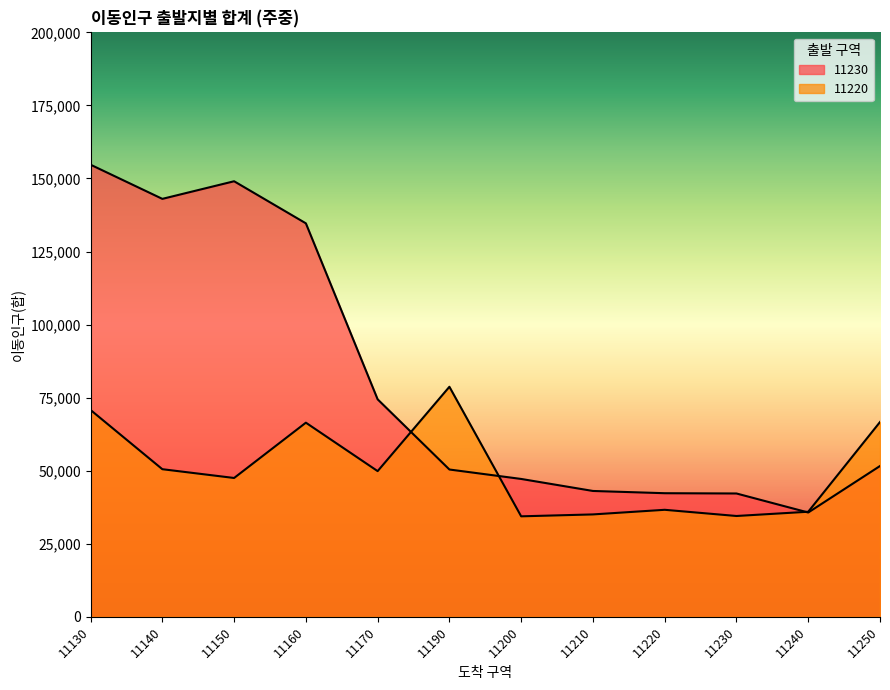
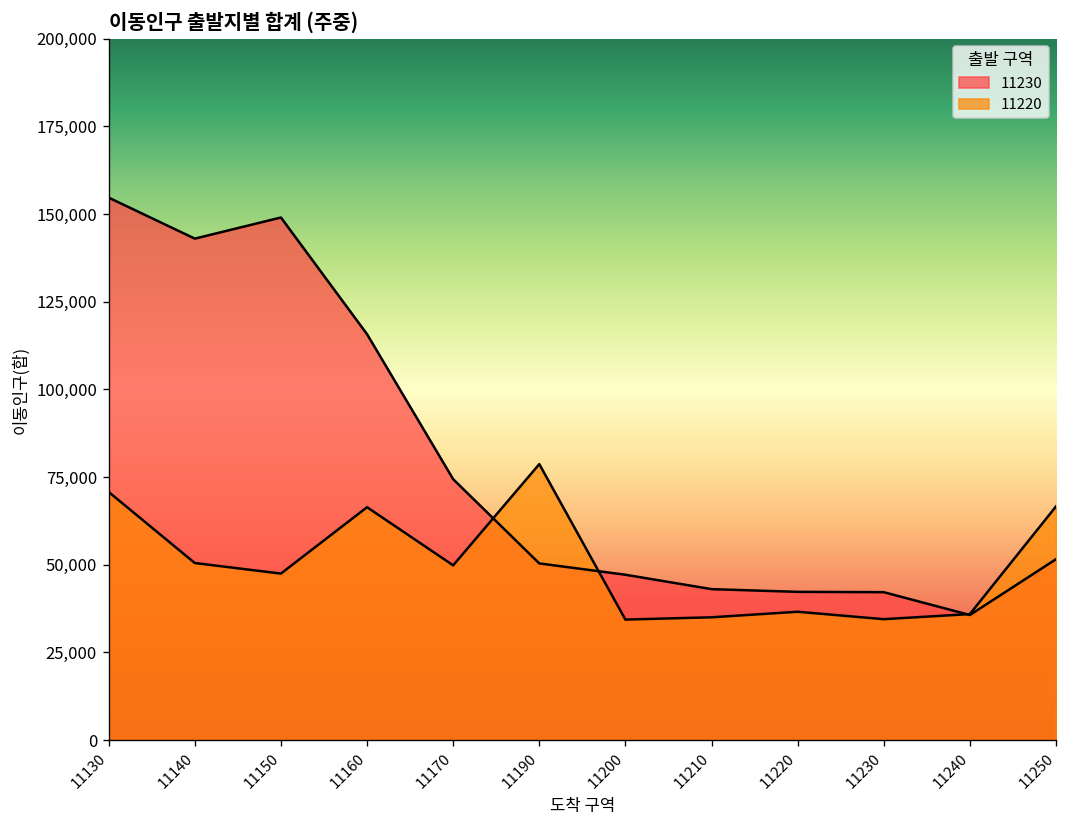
11230, 11160: 135,000 -> 116,000
